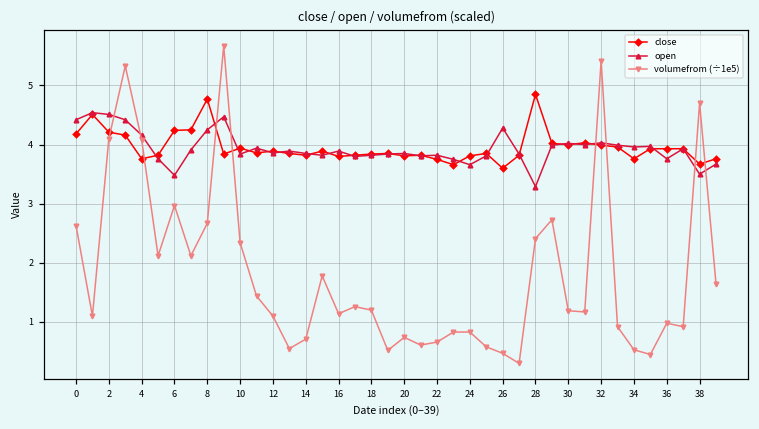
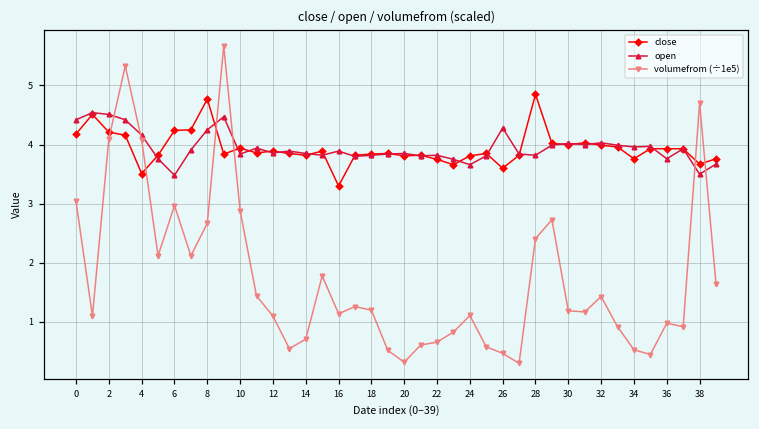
volumefrom (÷1e5), 0: 2.6 -> 3.0
close, 4: 3.8 -> 3.5
volumefrom (÷1e5), 10: 2.3 -> 2.9
close, 16: 3.8 -> 3.3
volumefrom (÷1e5), 20: 0.7 -> 0.3
volumefrom (÷1e5), 24: 0.8 -> 1.1
open, 28: 3.3 -> 3.8
volumefrom (÷1e5), 32: 5.4 -> 1.4
